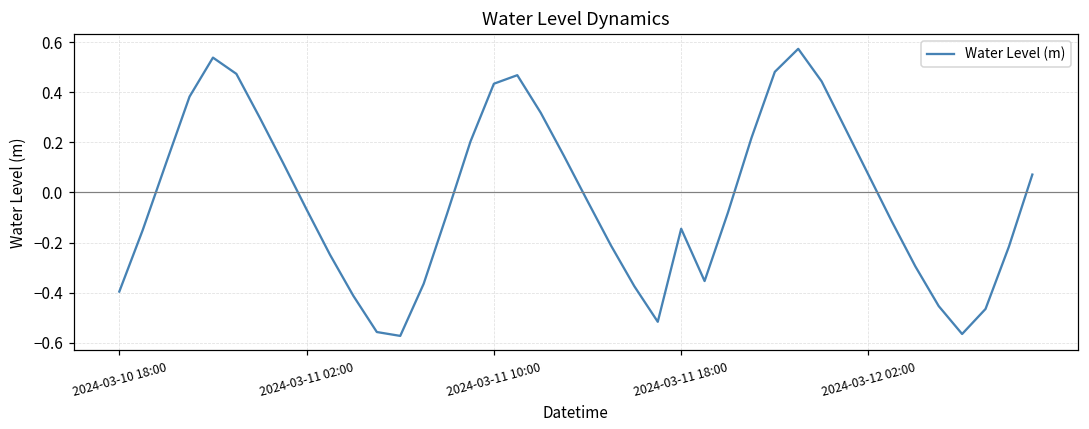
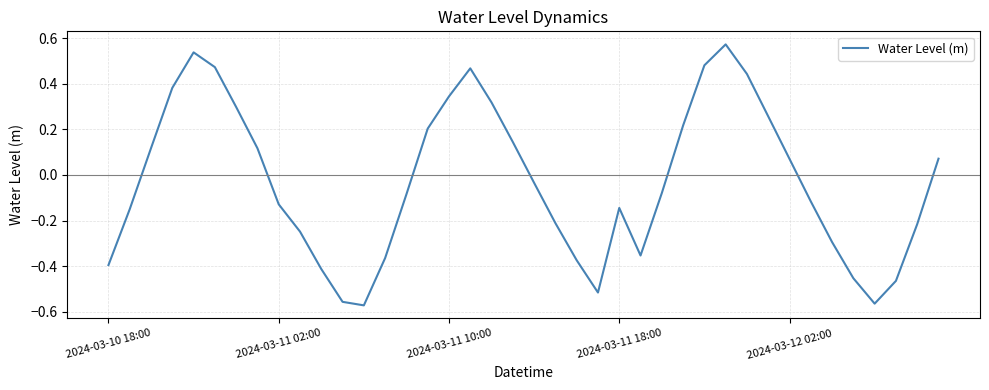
2024-03-11 02:00: -0.07 -> -0.13
2024-03-11 10:00: 0.43 -> 0.34
